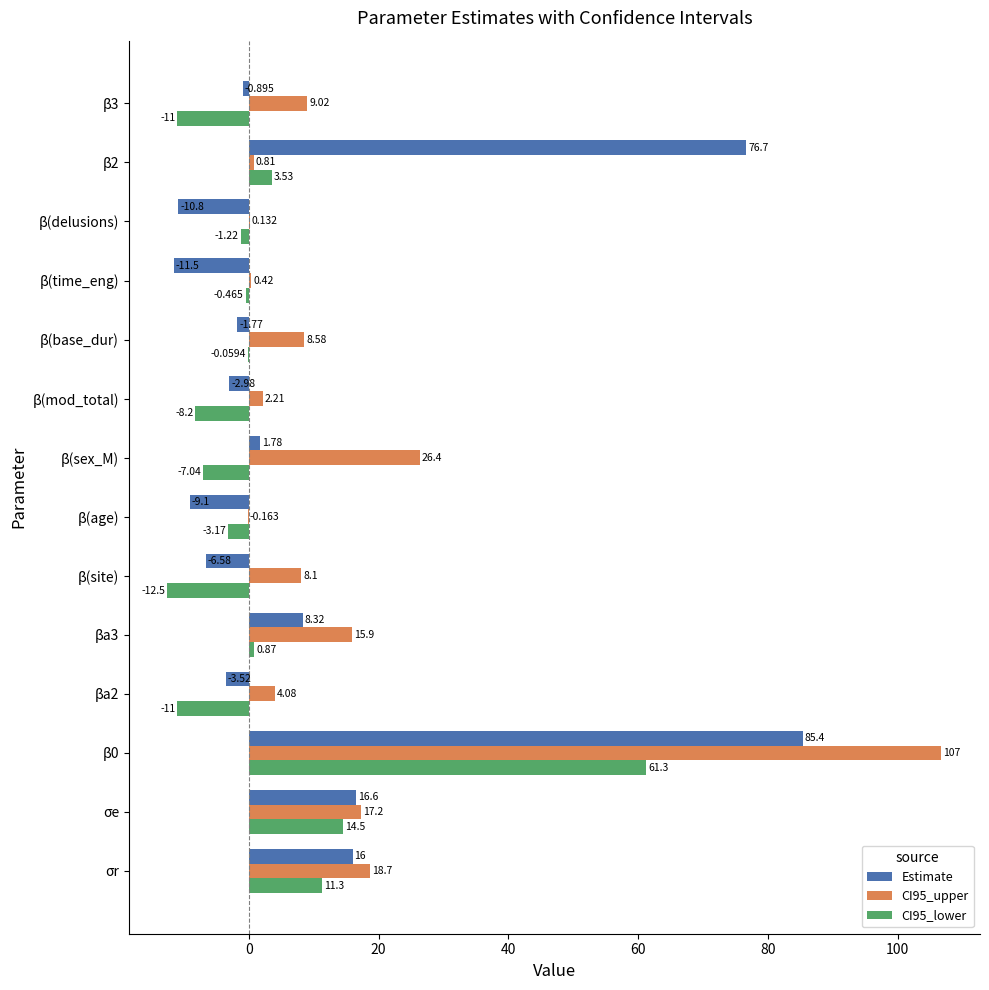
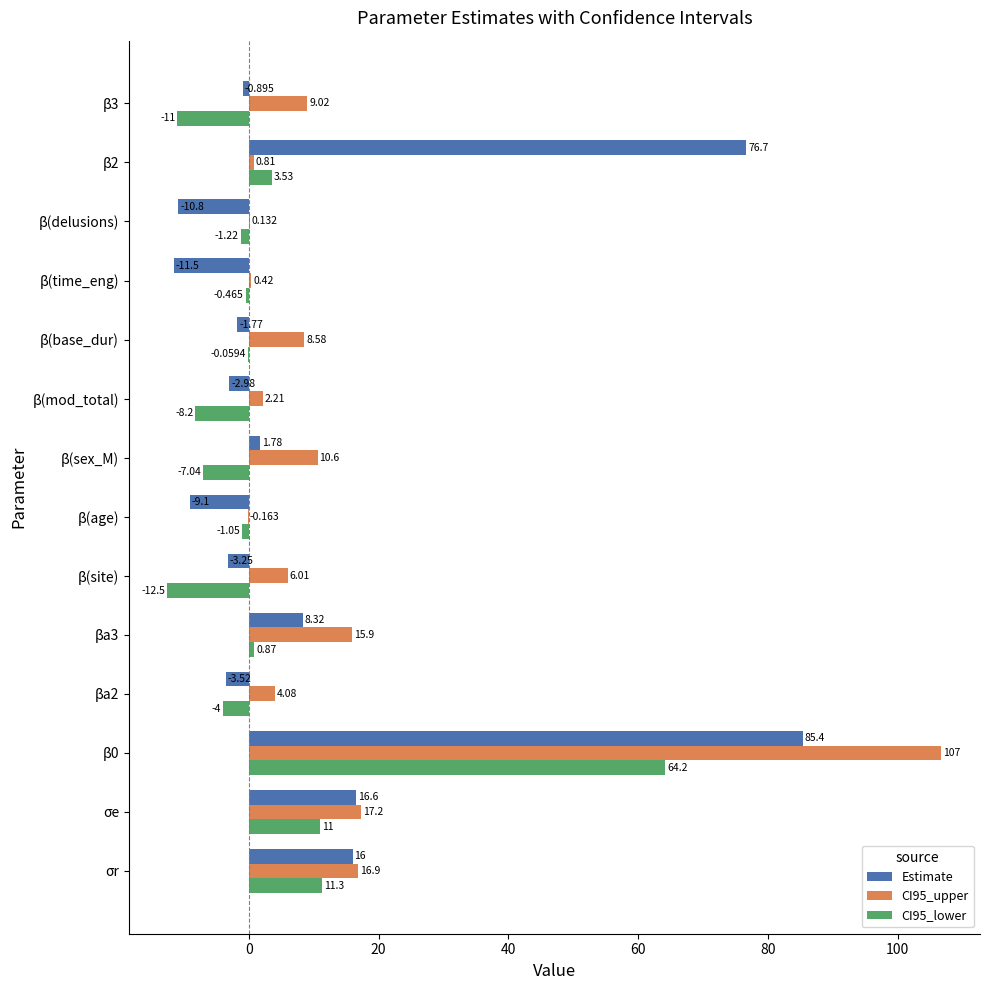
CI95_upper, β(sex_M): 26.4 -> 10.6
CI95_lower, β(age): -3.17 -> -1.05
Estimate, β(site): -6.58 -> -3.25
CI95_upper, β(site): 8.1 -> 6.01
CI95_lower, βa2: -11 -> -4
CI95_lower, β0: 61.3 -> 64.2
CI95_lower, σe: 14.5 -> 11
CI95_upper, σr: 18.7 -> 16.9
